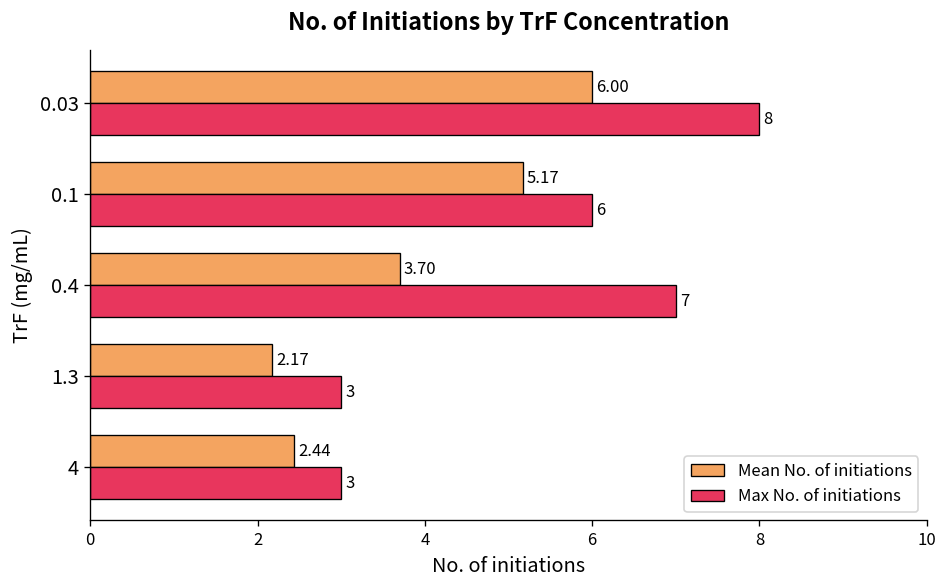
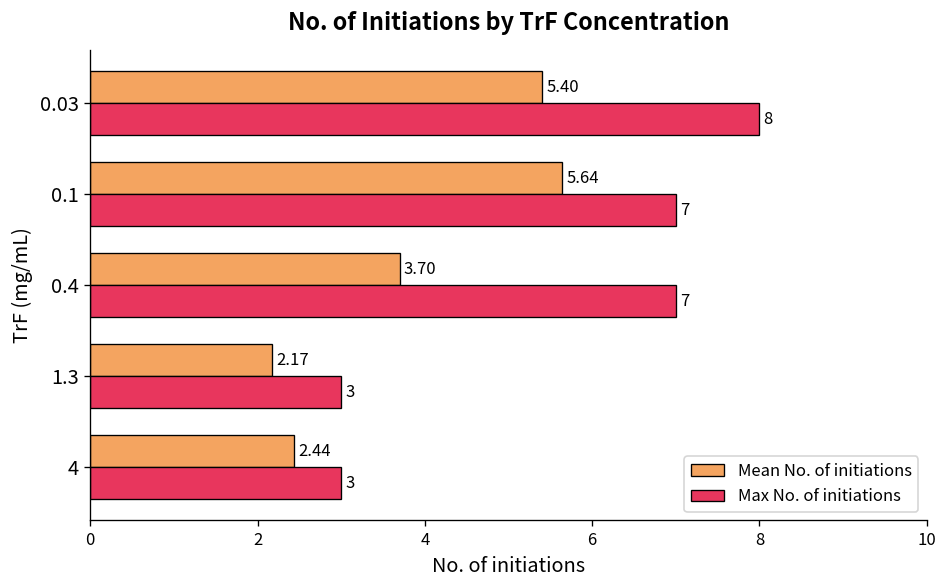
Mean No. of initiations, 0.03: 6.00 -> 5.40
Mean No. of initiations, 0.1: 5.17 -> 5.64
Max No. of initiations, 0.1: 6 -> 7
